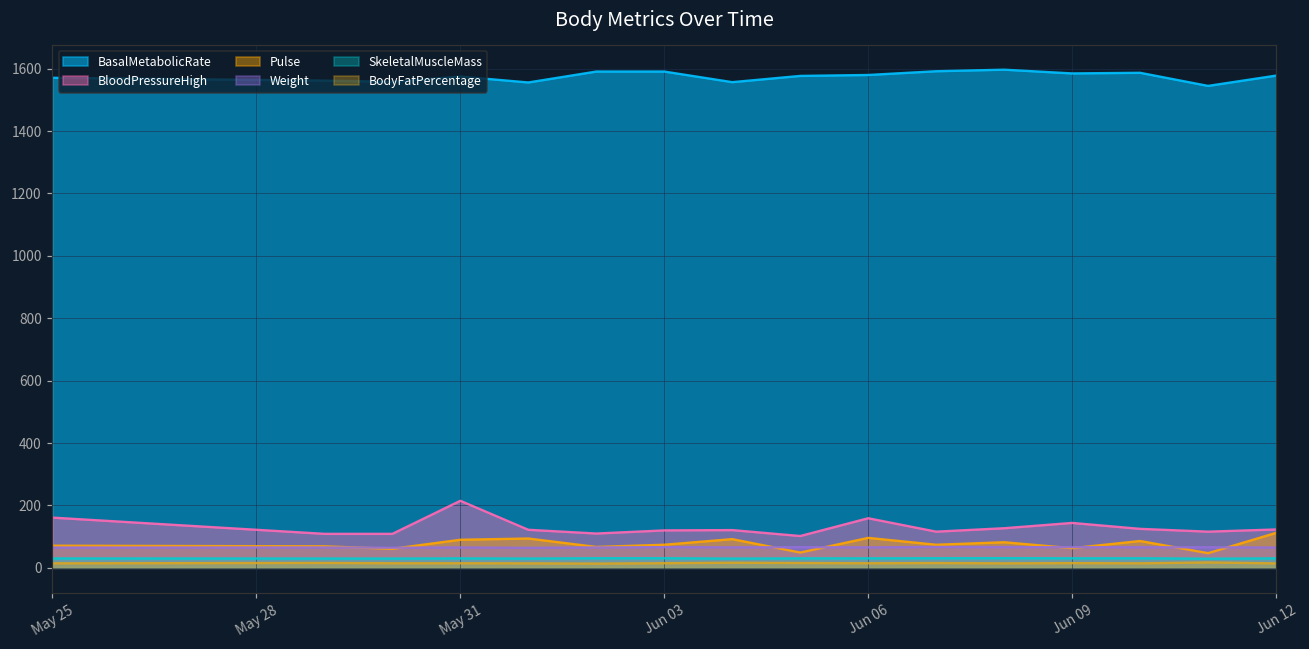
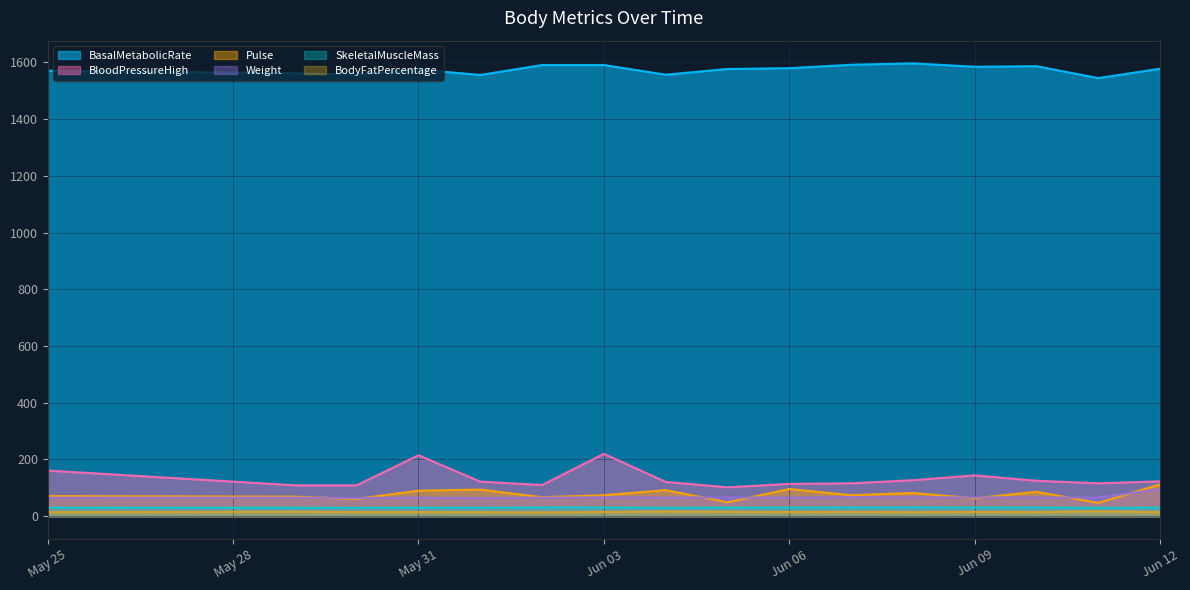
BloodPressureHigh, Jun 03: 120 -> 220
BloodPressureHigh, Jun 06: 160 -> 110
Weight, Jun 12: 70 -> 100
